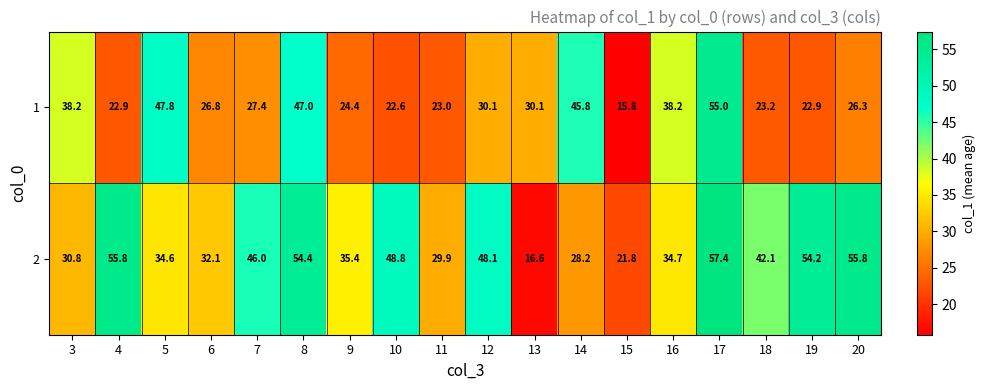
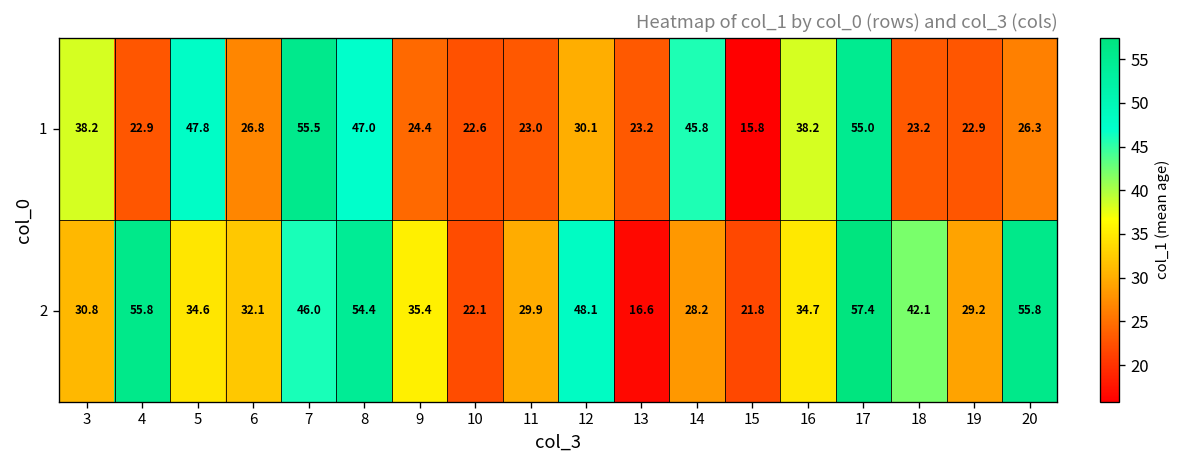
1, 7: 27.4 -> 55.5
1, 13: 30.1 -> 23.2
2, 10: 48.8 -> 22.1
2, 19: 54.2 -> 29.2
